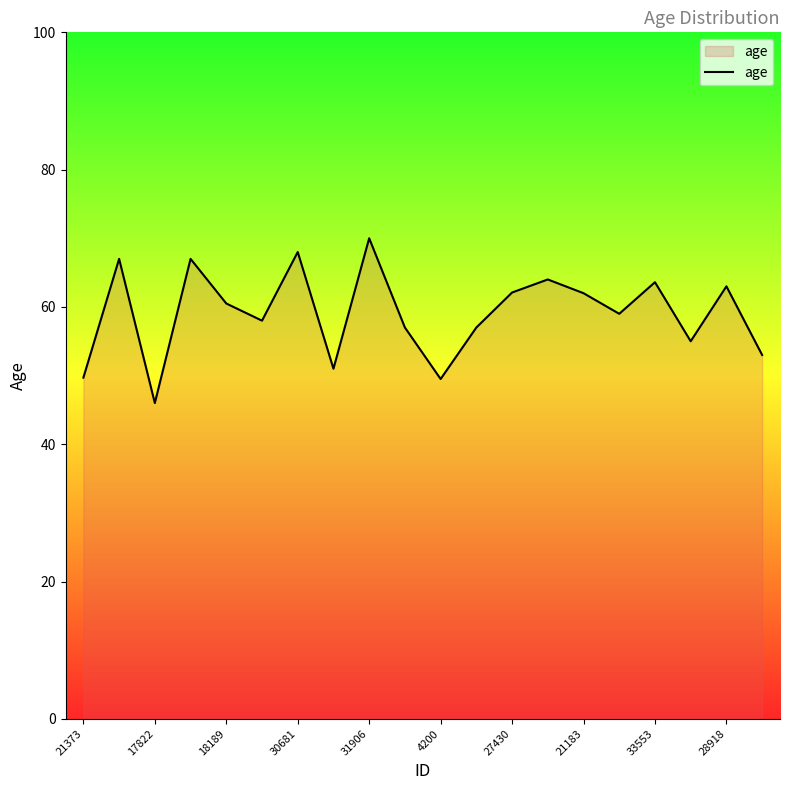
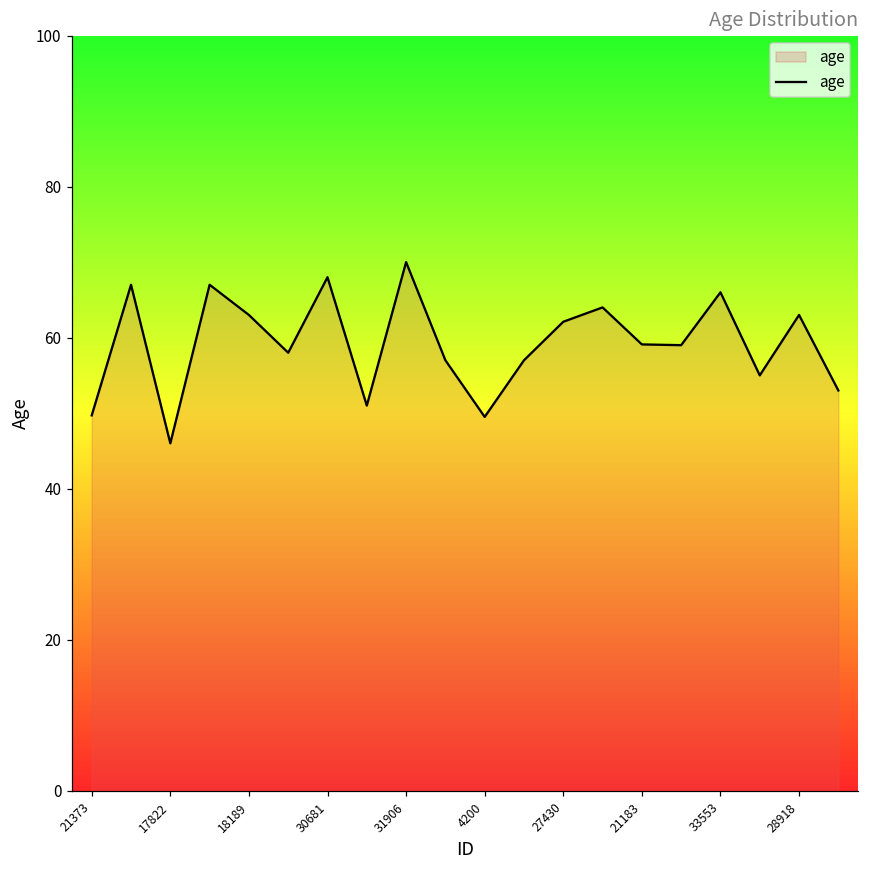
18189: 61 -> 63
21183: 62 -> 59
33553: 64 -> 66
